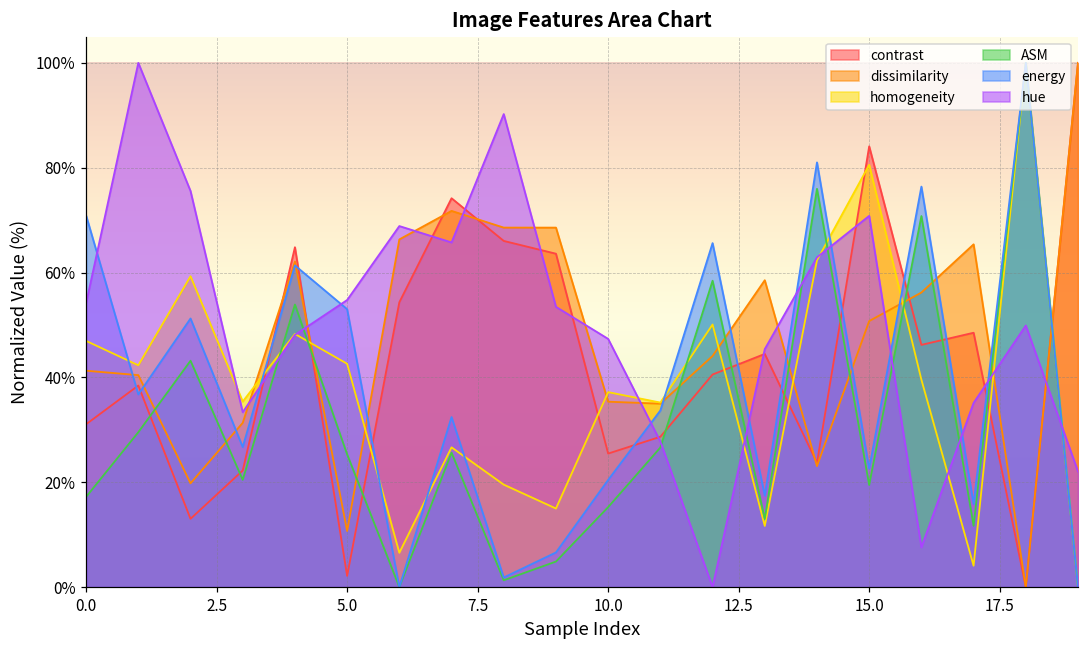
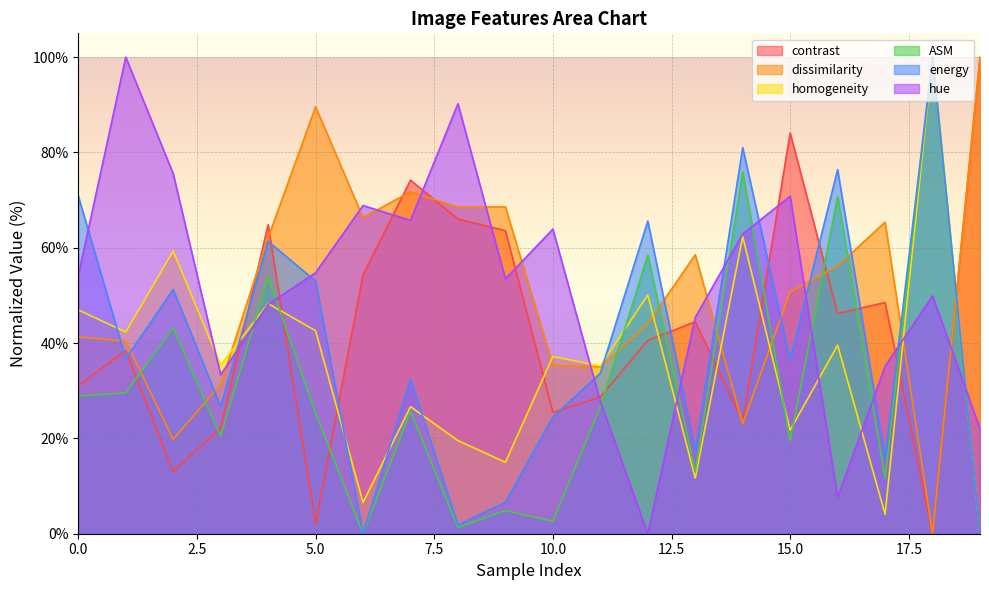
ASM, 0.0: 17% -> 29%
dissimilarity, 5.0: 11% -> 90%
ASM, 10.0: 15% -> 3%
energy, 10.0: 20% -> 25%
hue, 10.0: 47% -> 64%
homogeneity, 15.0: 81% -> 22%
energy, 15.0: 23% -> 36%
